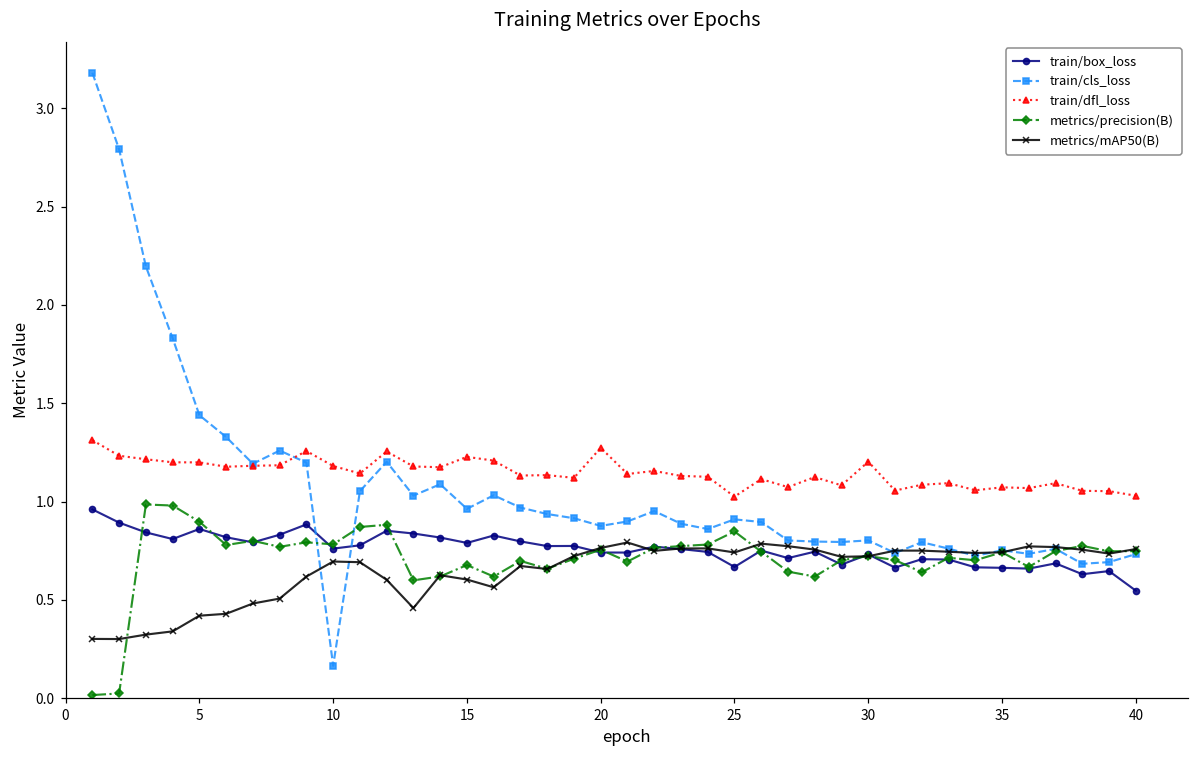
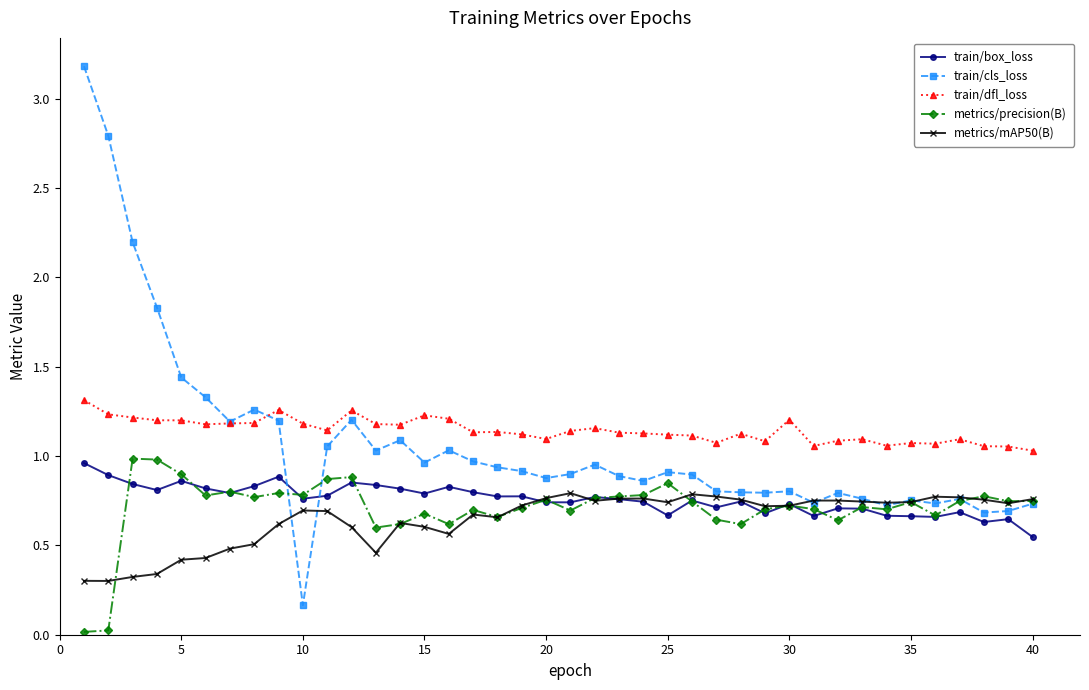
train/dfl_loss, 20: 1.27 -> 1.10
train/dfl_loss, 25: 1.03 -> 1.12
